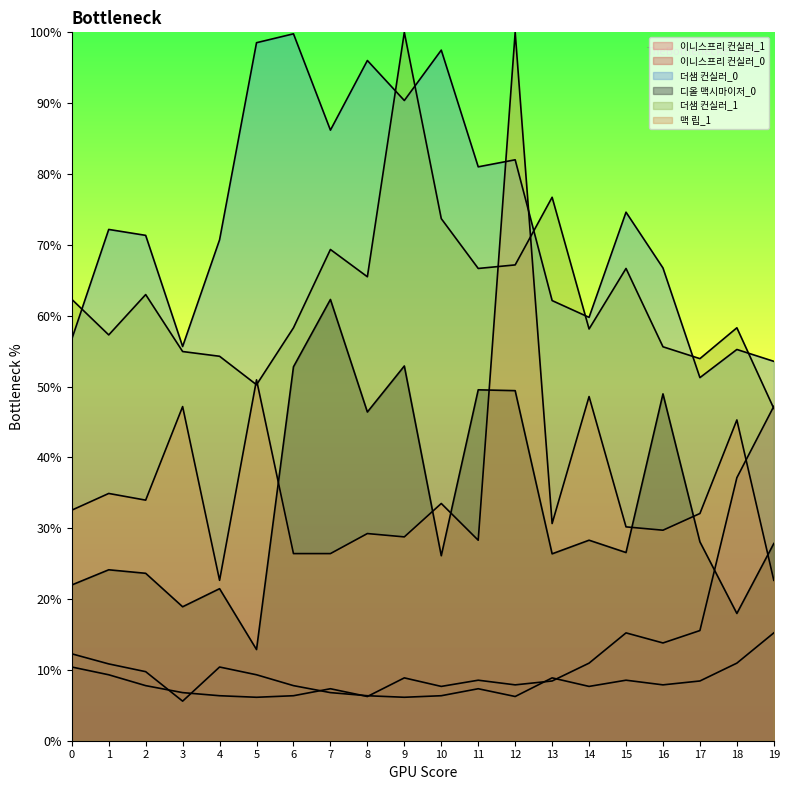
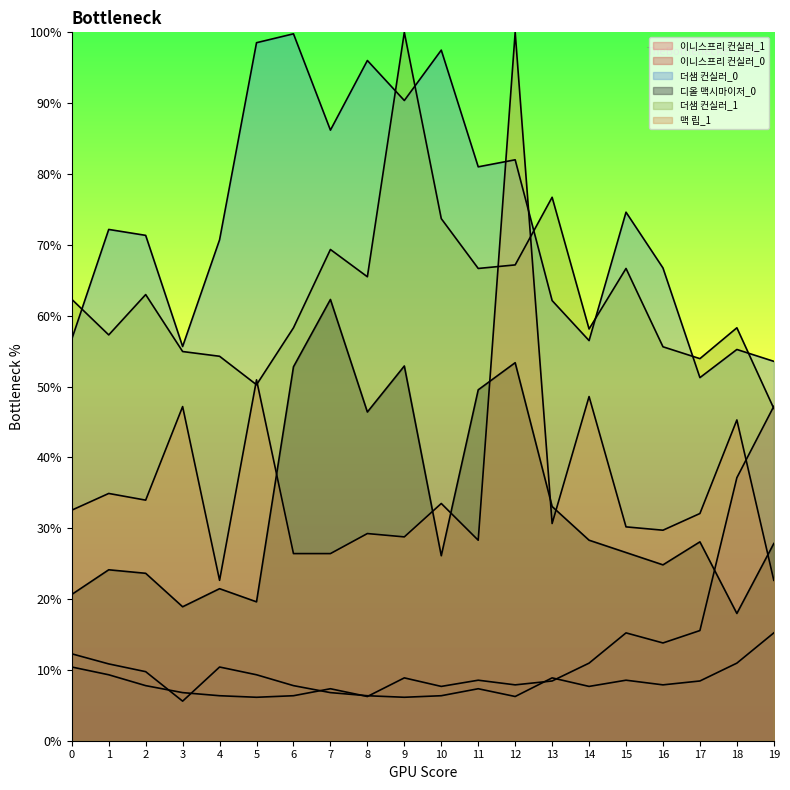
디올 맥시마이저_0, 0: 22% -> 21%
디올 맥시마이저_0, 5: 13% -> 20%
디올 맥시마이저_0, 12: 49% -> 53%
디올 맥시마이저_0, 13: 26% -> 33%
더샘 컨실러_0, 14: 60% -> 56%
디올 맥시마이저_0, 16: 49% -> 25%
